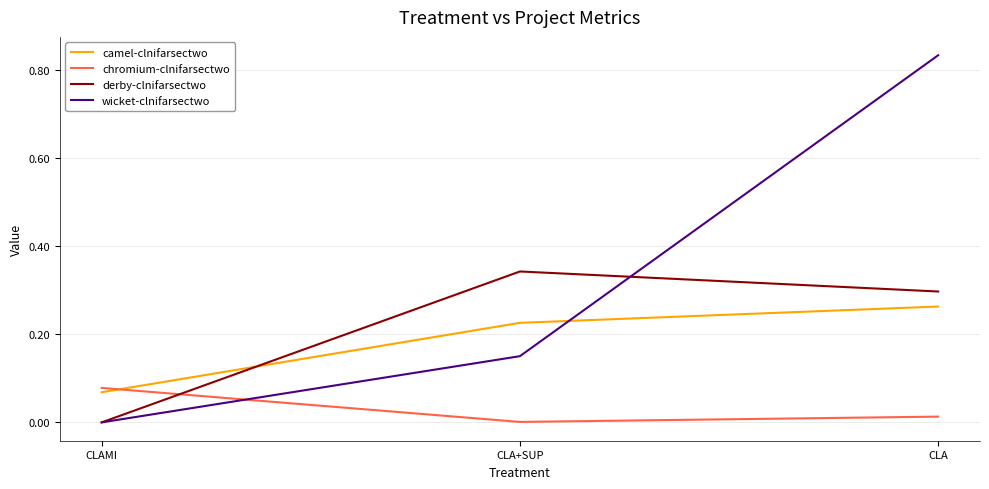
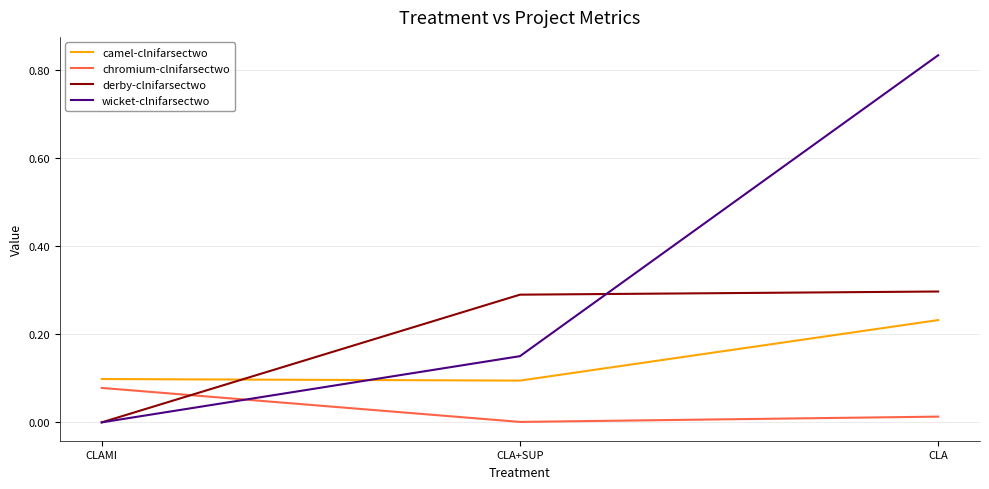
camel-clnifarsectwo, CLAMI: 0.07 -> 0.10
camel-clnifarsectwo, CLA+SUP: 0.23 -> 0.09
derby-clnifarsectwo, CLA+SUP: 0.34 -> 0.29
camel-clnifarsectwo, CLA: 0.26 -> 0.23
